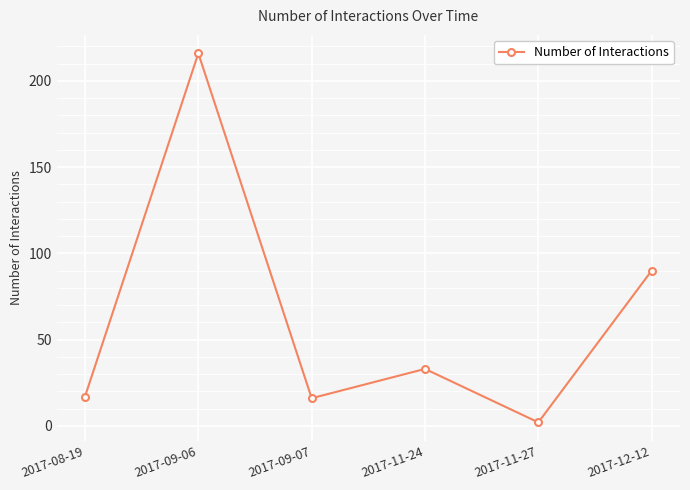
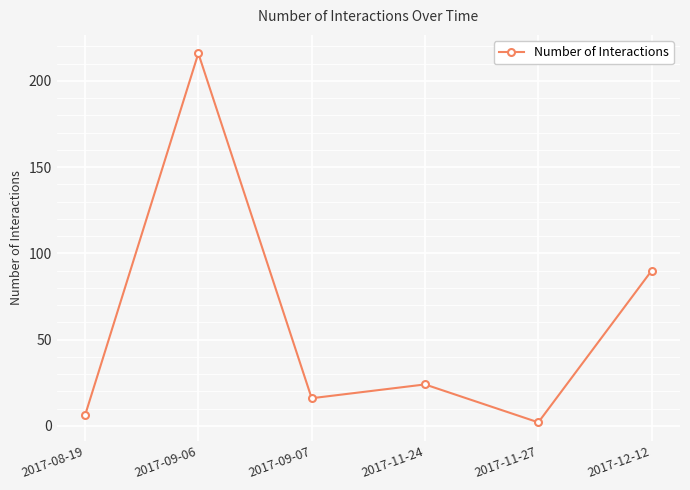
2017-08-19: 17 -> 6
2017-11-24: 33 -> 24
